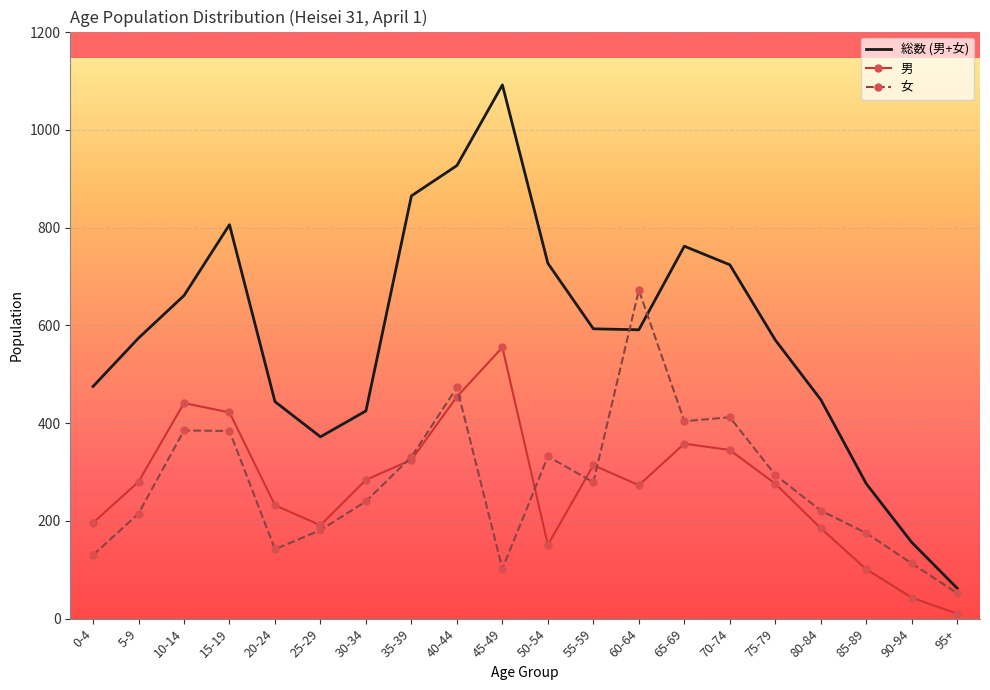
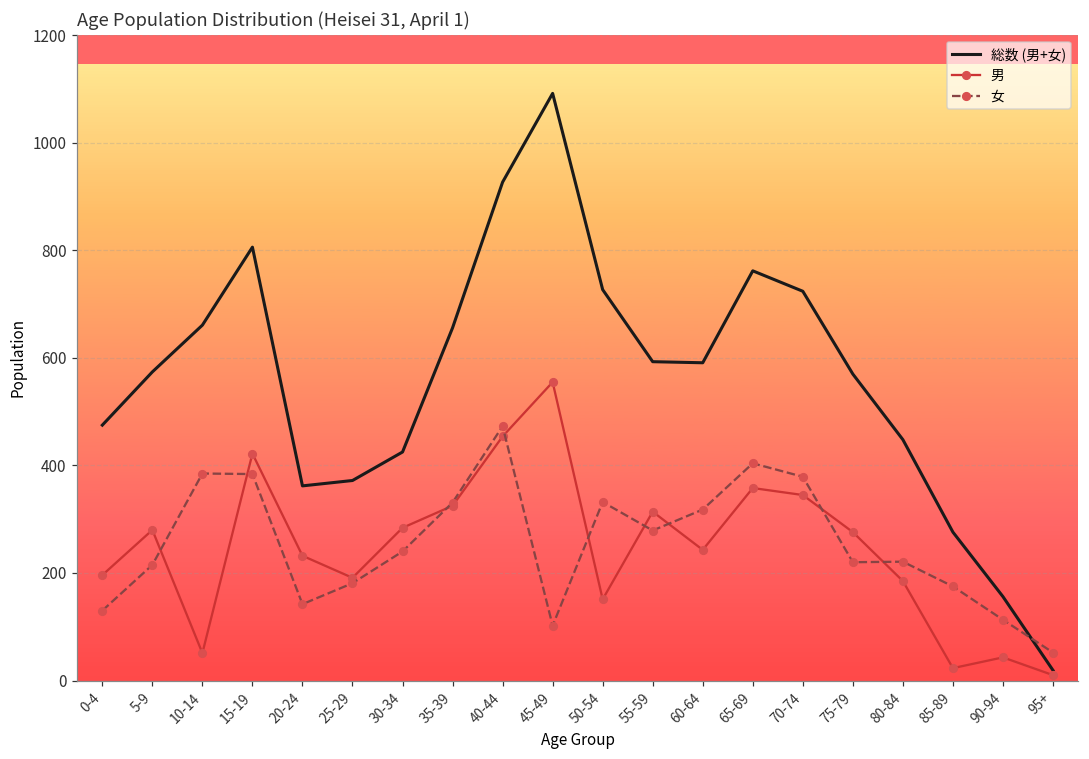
男, 10-14: 440 -> 50
総数 (男+女), 20-24: 440 -> 360
総数 (男+女), 35-39: 870 -> 660
男, 60-64: 270 -> 240
女, 60-64: 670 -> 320
女, 70-74: 410 -> 380
女, 75-79: 290 -> 220
男, 85-89: 100 -> 20
総数 (男+女), 95+: 60 -> 20
